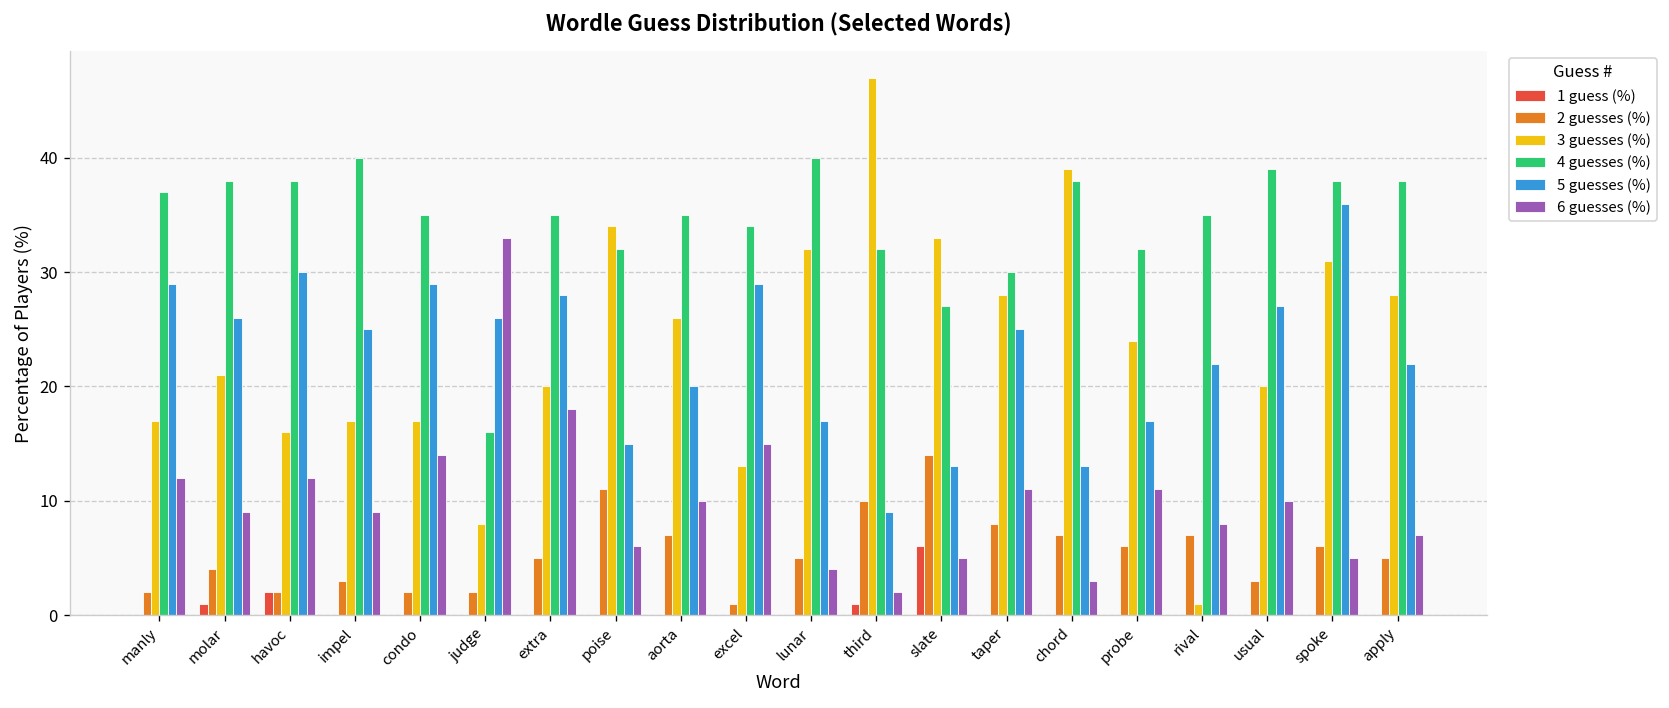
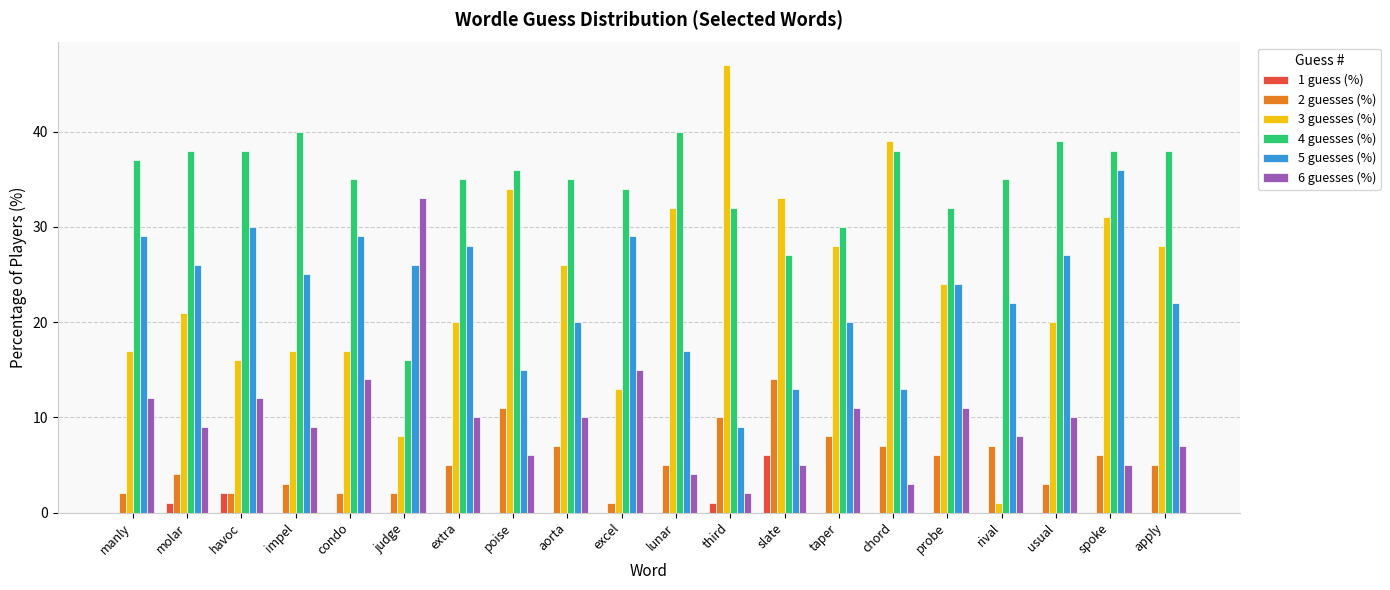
6 guesses (%), extra: 18 -> 10
4 guesses (%), poise: 32 -> 36
5 guesses (%), taper: 25 -> 20
5 guesses (%), probe: 17 -> 24
